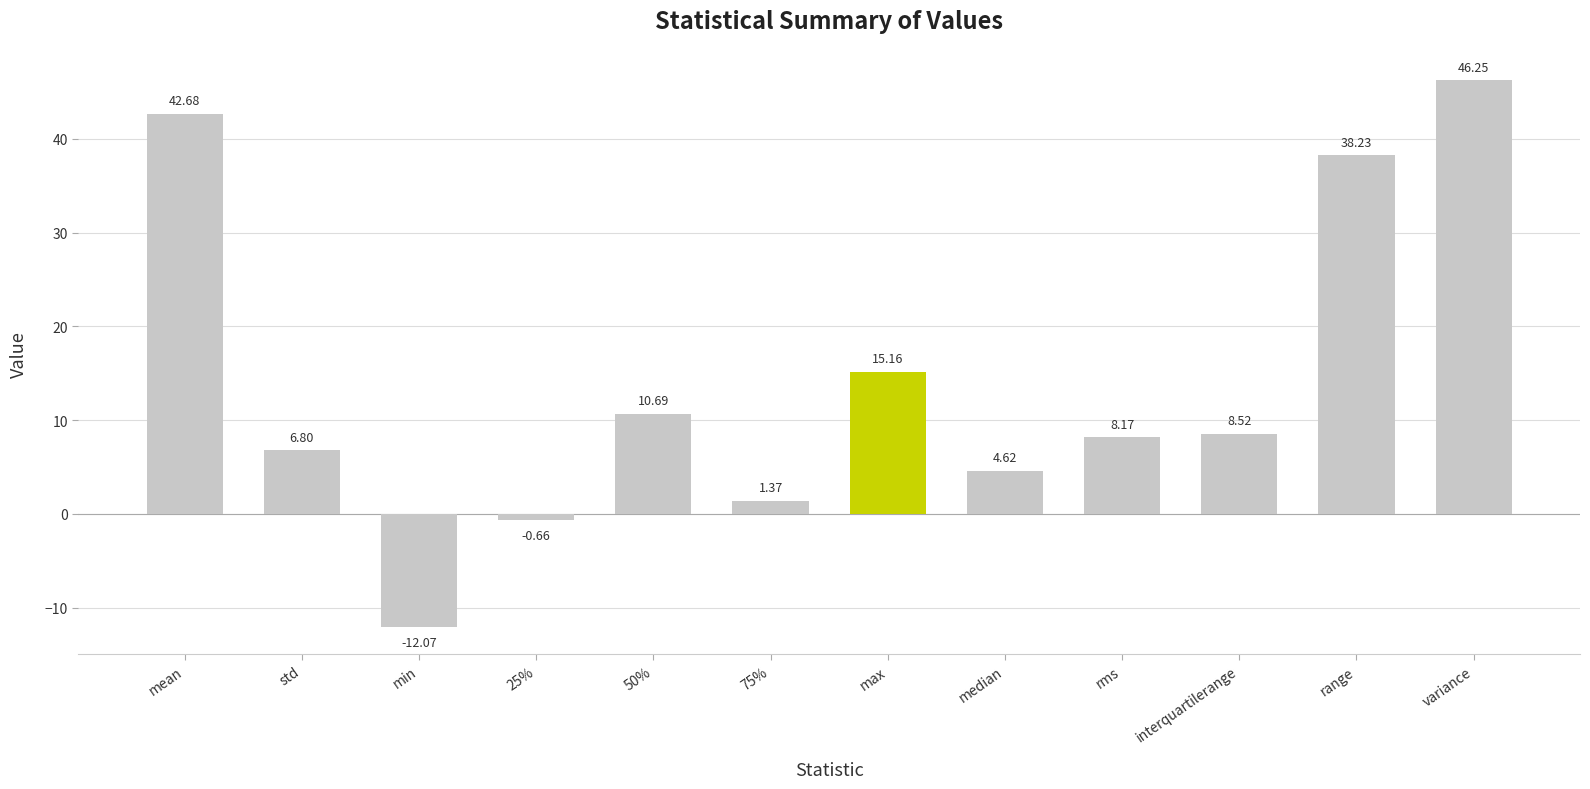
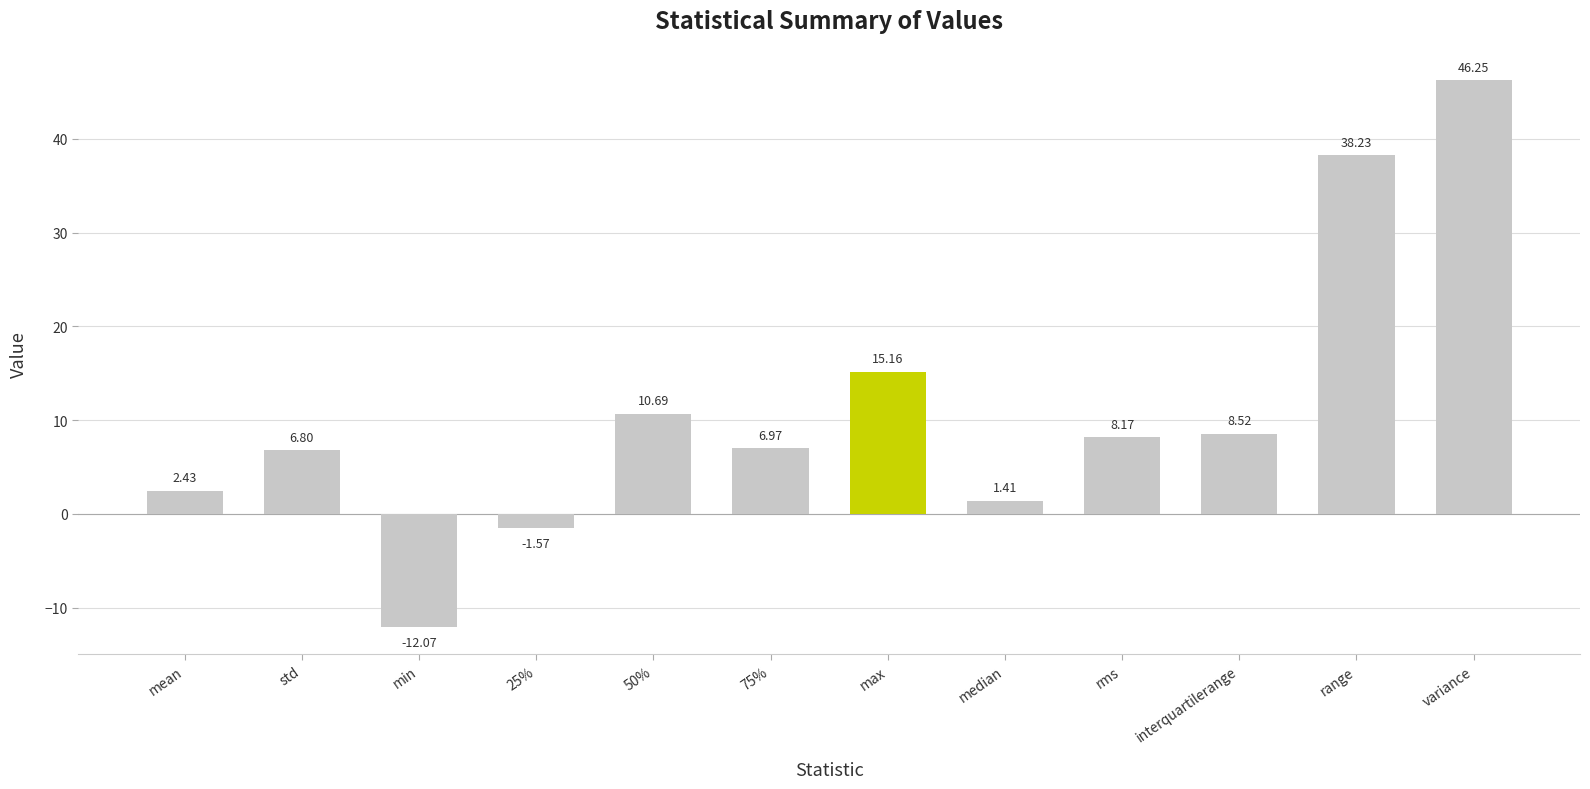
mean: 42.68 -> 2.43
25%: -0.66 -> -1.57
75%: 1.37 -> 6.97
median: 4.62 -> 1.41
